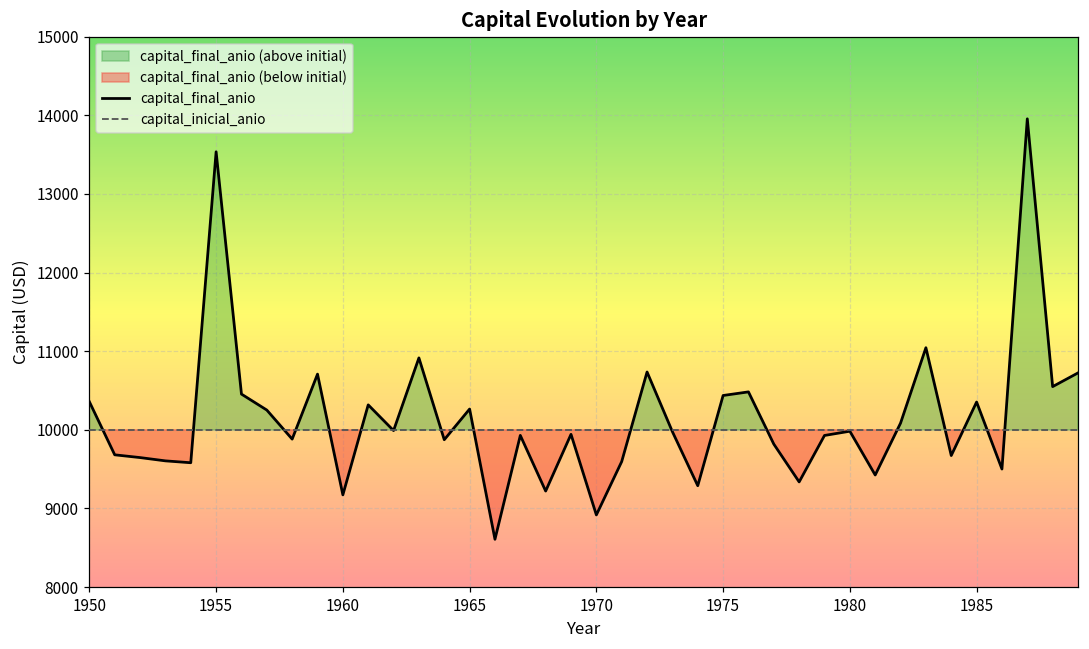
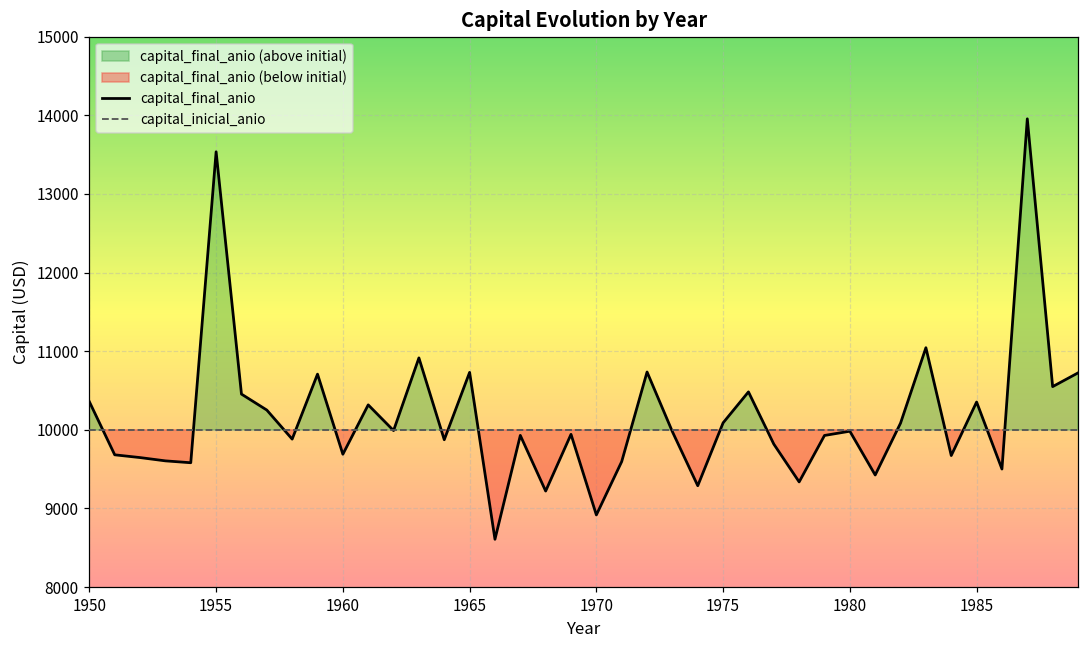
capital_final_anio, 1960: 9200 -> 9700
capital_final_anio, 1965: 10300 -> 10700
capital_final_anio, 1975: 10400 -> 10100
